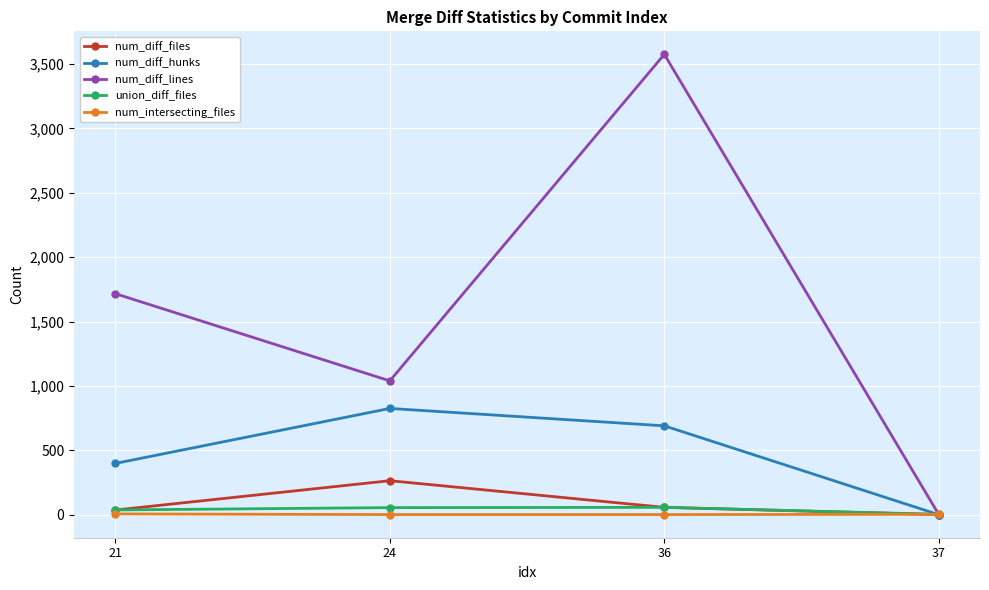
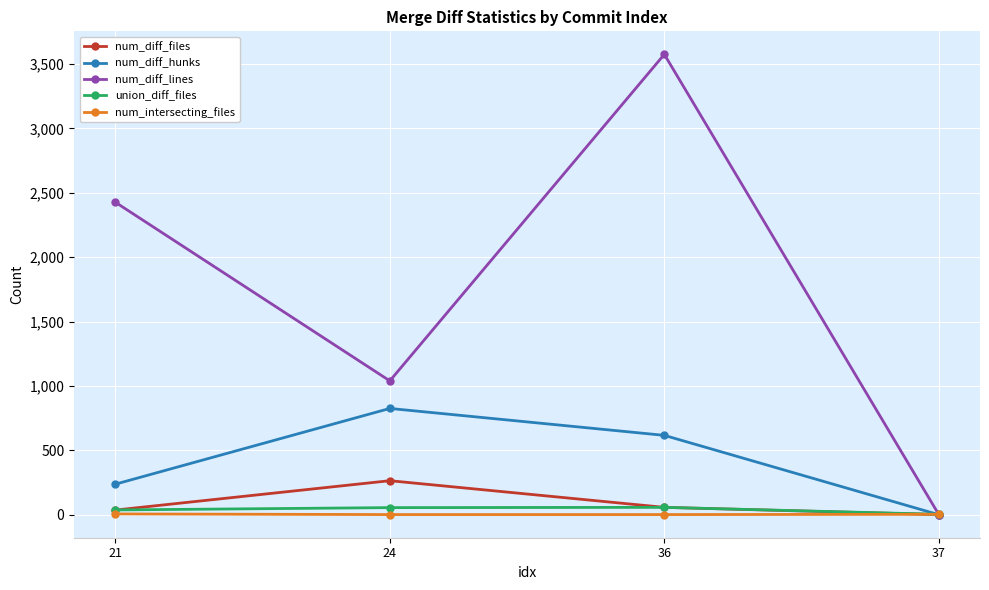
num_diff_hunks, 21: 400 -> 240
num_diff_lines, 21: 1,720 -> 2,430
num_diff_hunks, 36: 690 -> 620
